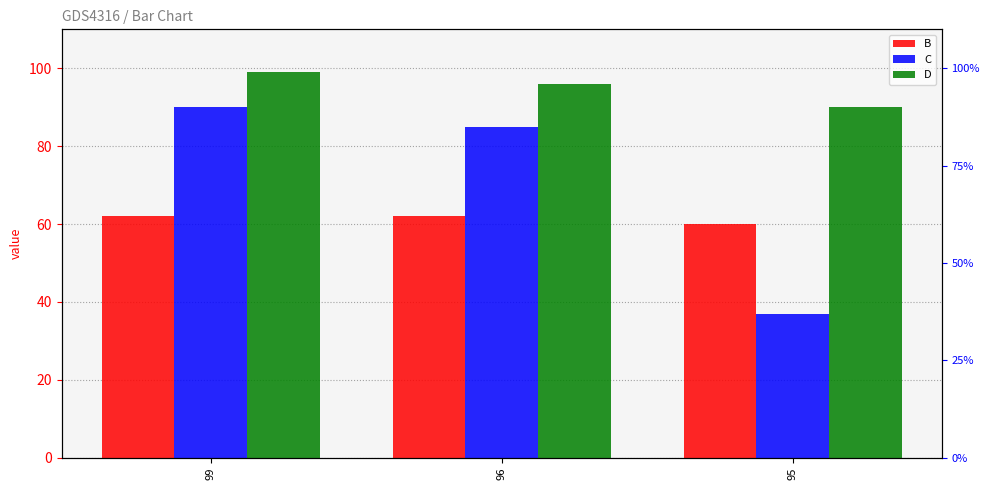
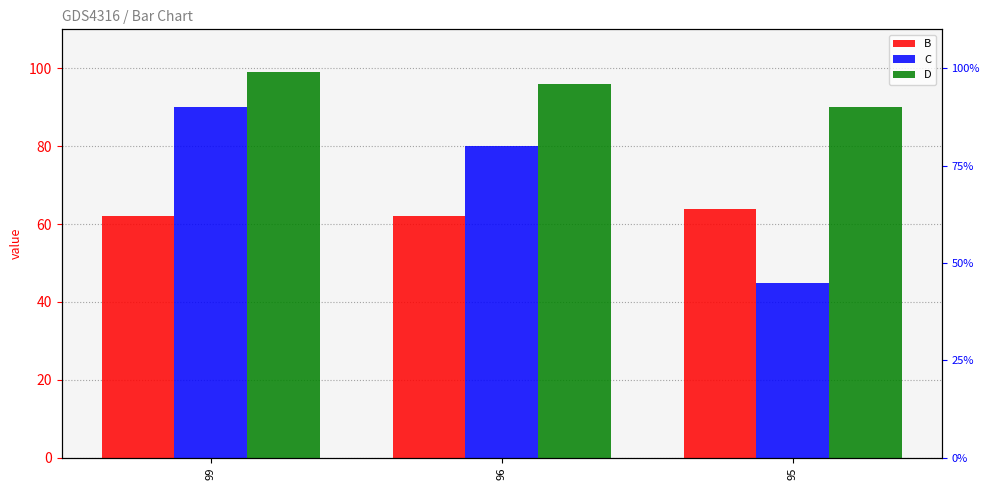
C, 96: 85 -> 80
B, 95: 60 -> 64
C, 95: 37 -> 45
